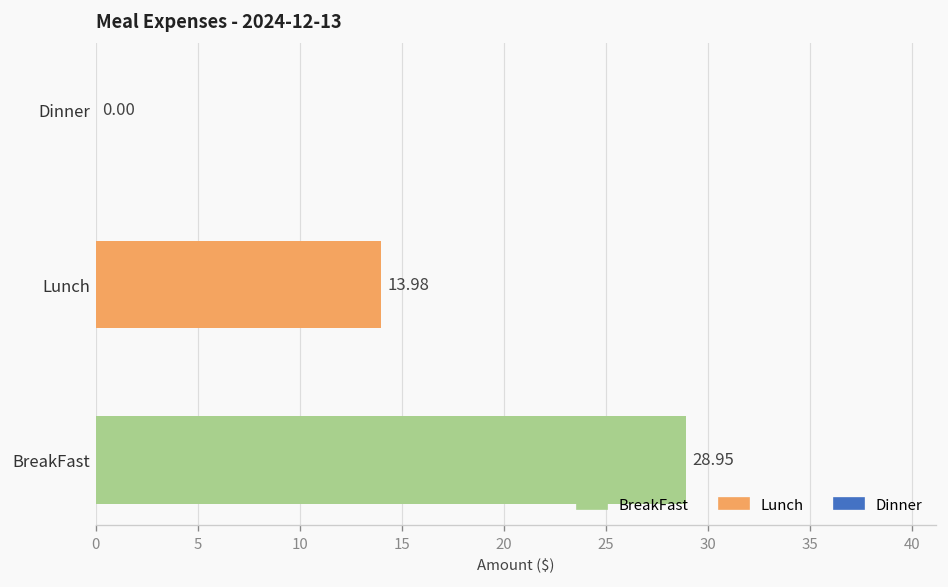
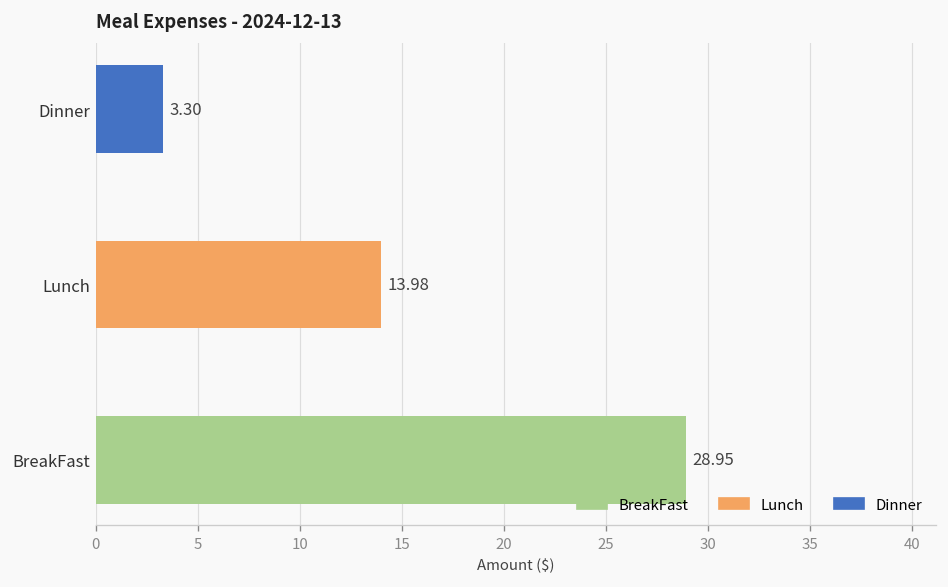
Dinner: 0.00 -> 3.30
